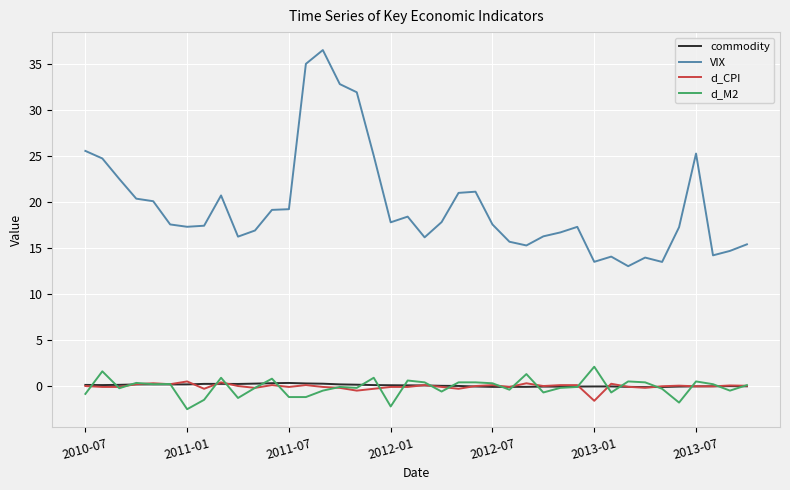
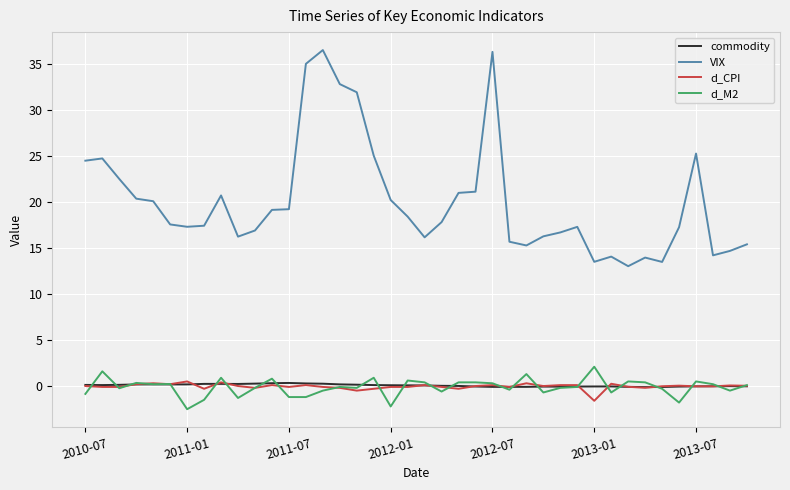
VIX, 2010-07: 26 -> 25
VIX, 2012-01: 18 -> 20
VIX, 2012-07: 18 -> 36
